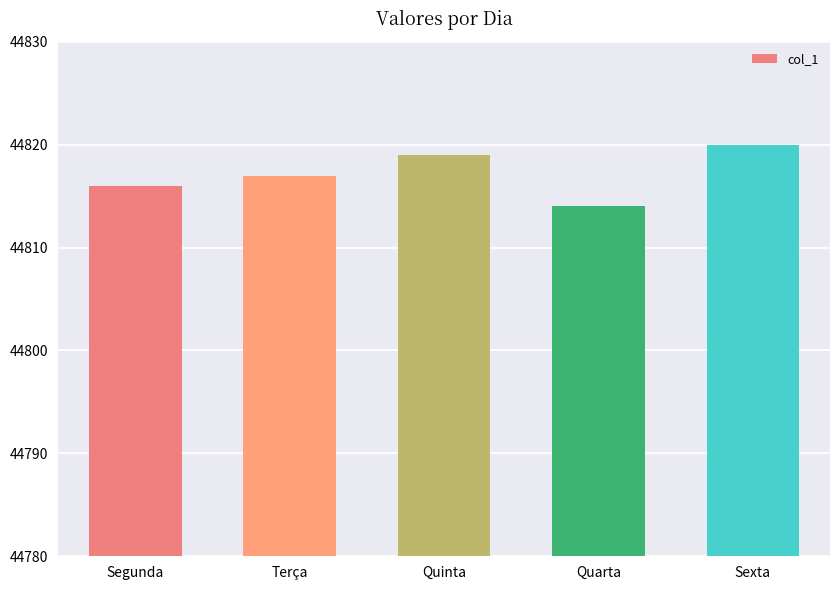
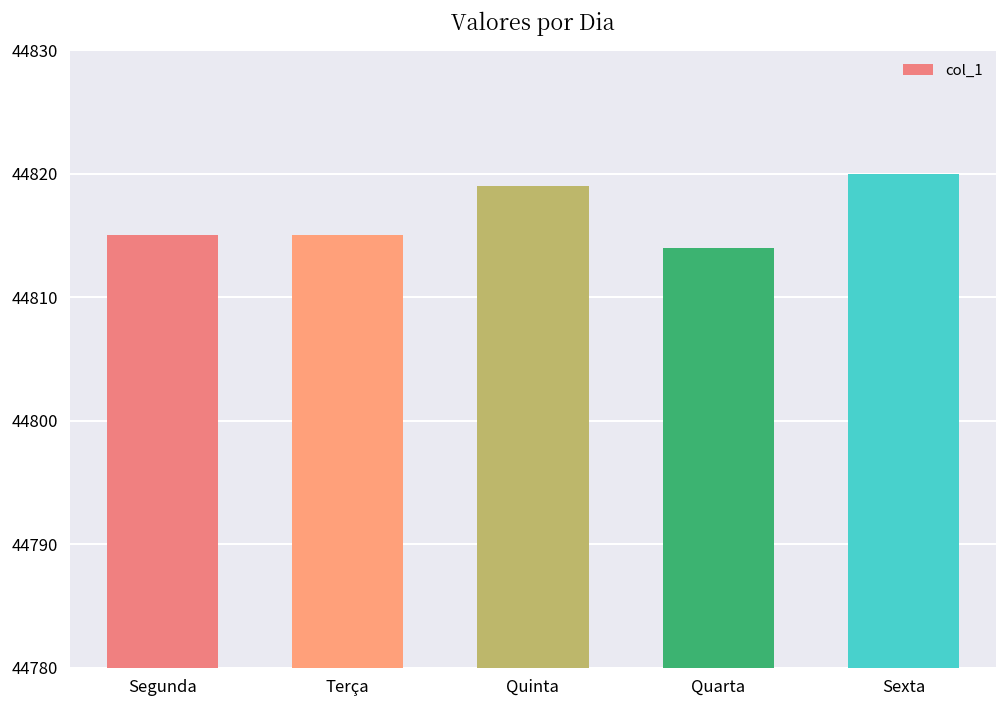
Segunda: 44816 -> 44815
Terça: 44817 -> 44815
